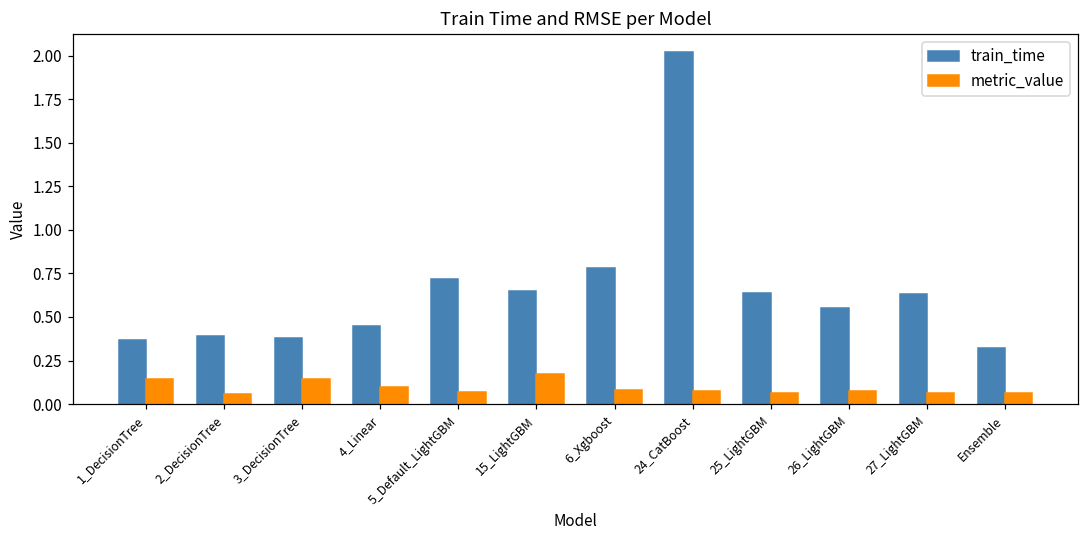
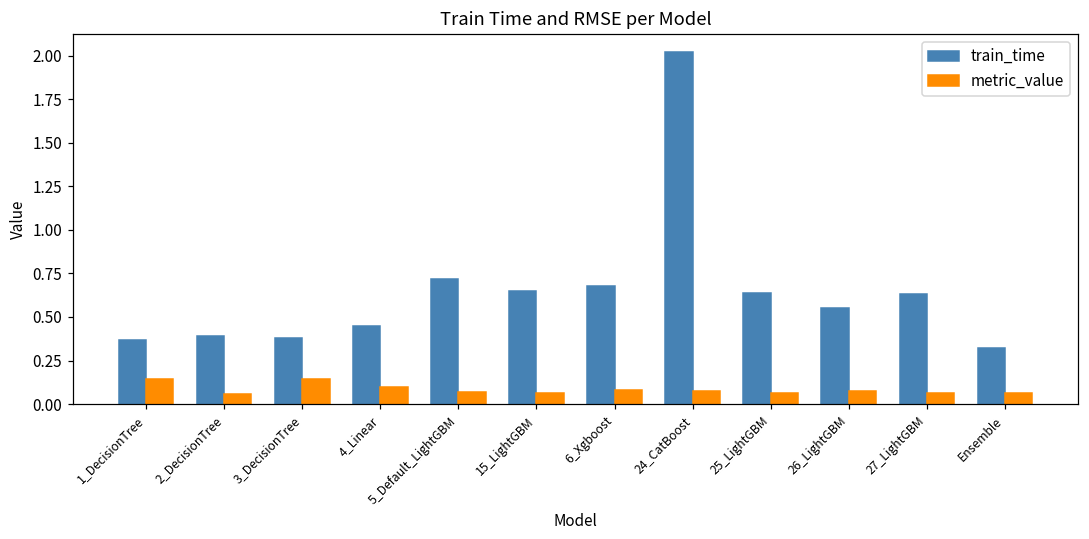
metric_value, 15_LightGBM: 0.17 -> 0.06
train_time, 6_Xgboost: 0.78 -> 0.68
